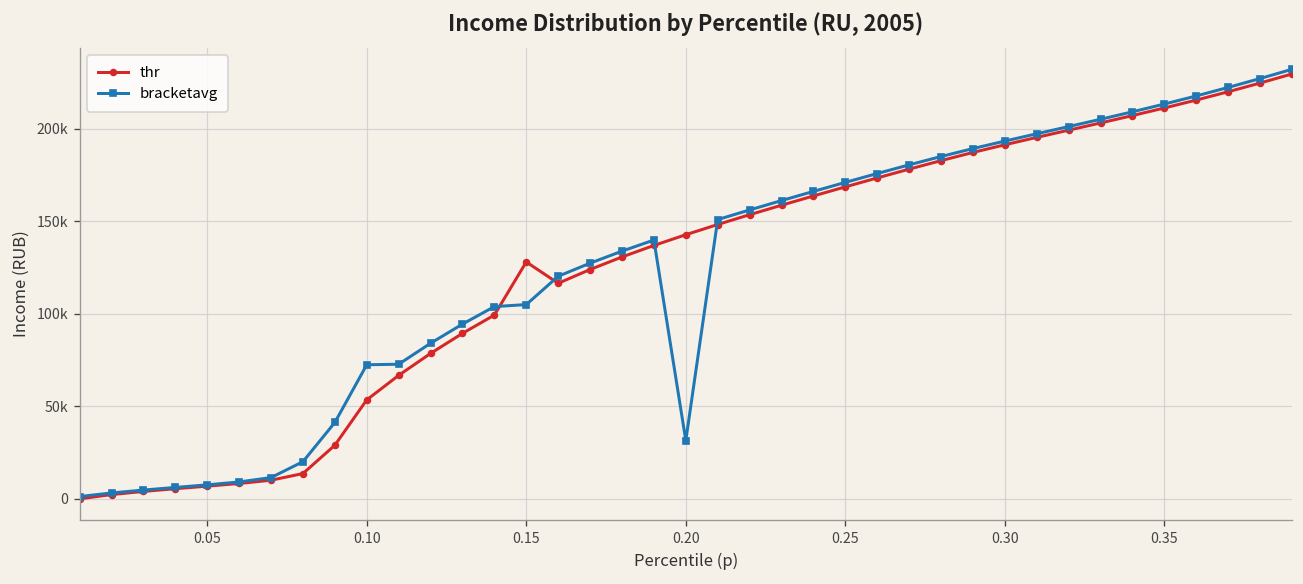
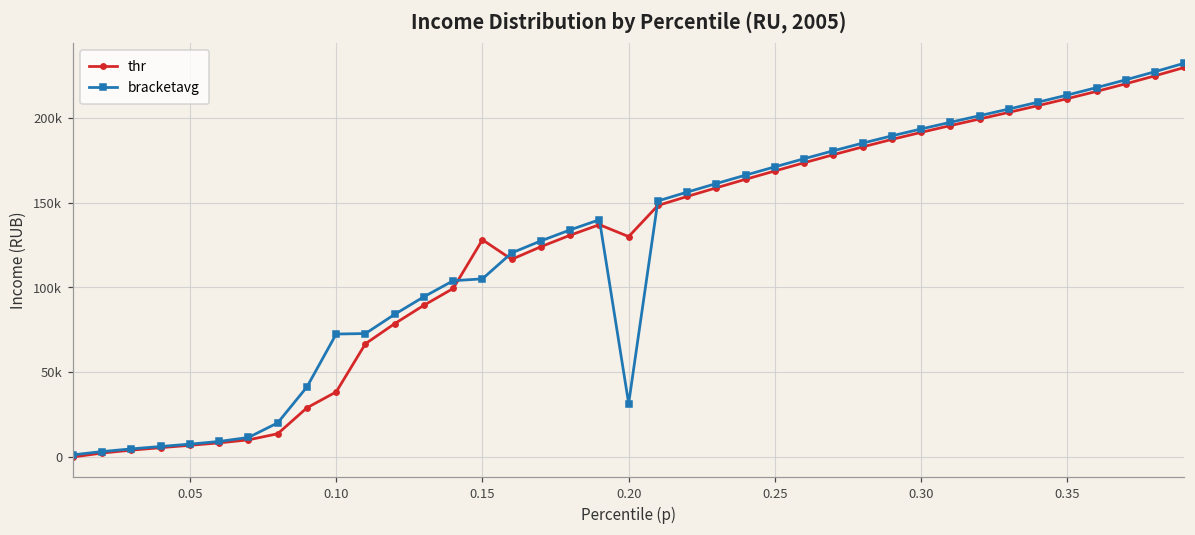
thr, 0.10: 53000 -> 38000
thr, 0.20: 143000 -> 130000
